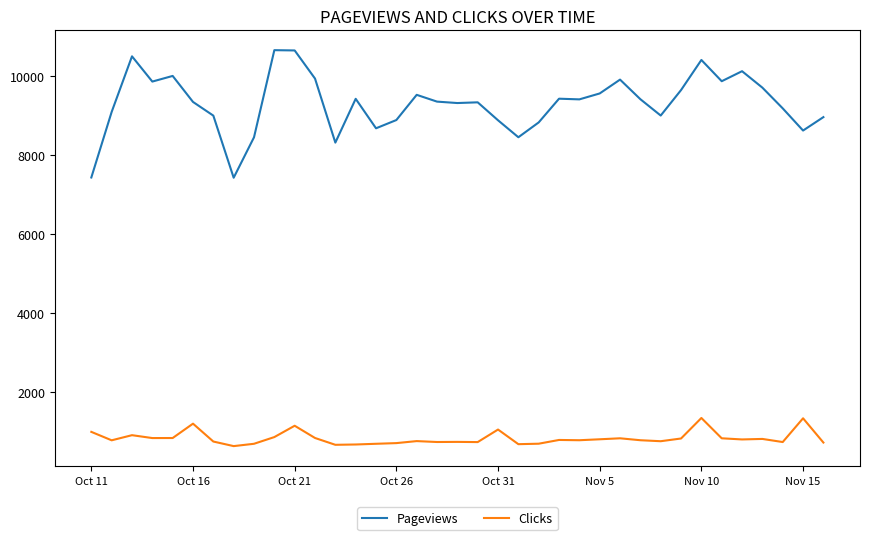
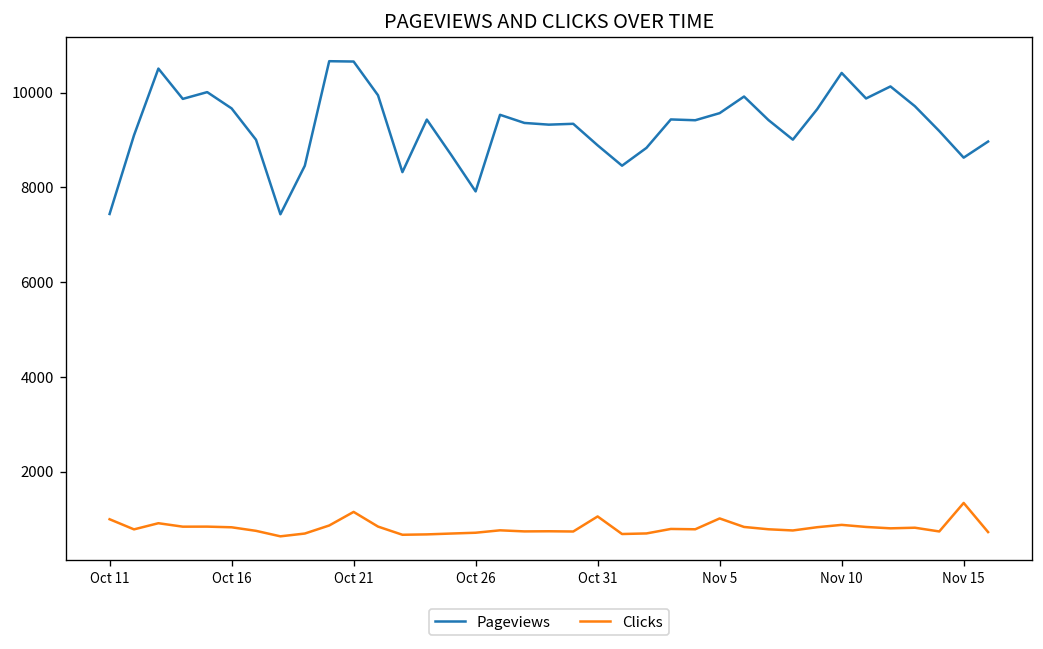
Pageviews, Oct 16: 9400 -> 9700
Clicks, Oct 16: 1200 -> 800
Pageviews, Oct 26: 8900 -> 7900
Clicks, Nov 5: 800 -> 1000
Clicks, Nov 10: 1300 -> 900
